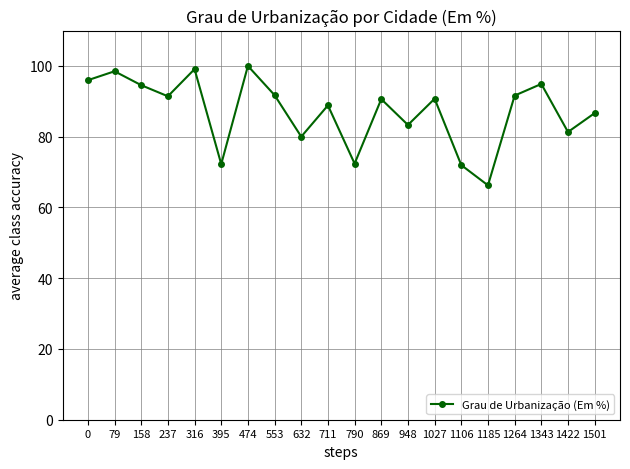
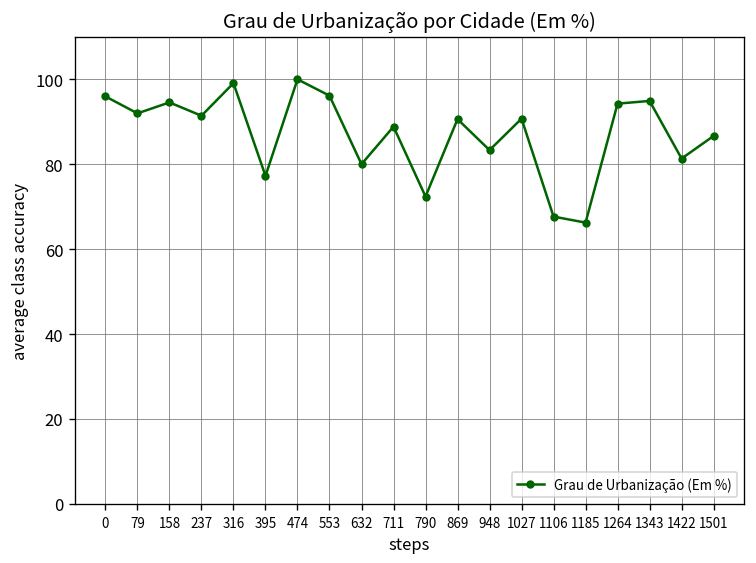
79: 98 -> 92
395: 72 -> 77
553: 92 -> 96
1106: 72 -> 68
1264: 92 -> 94
